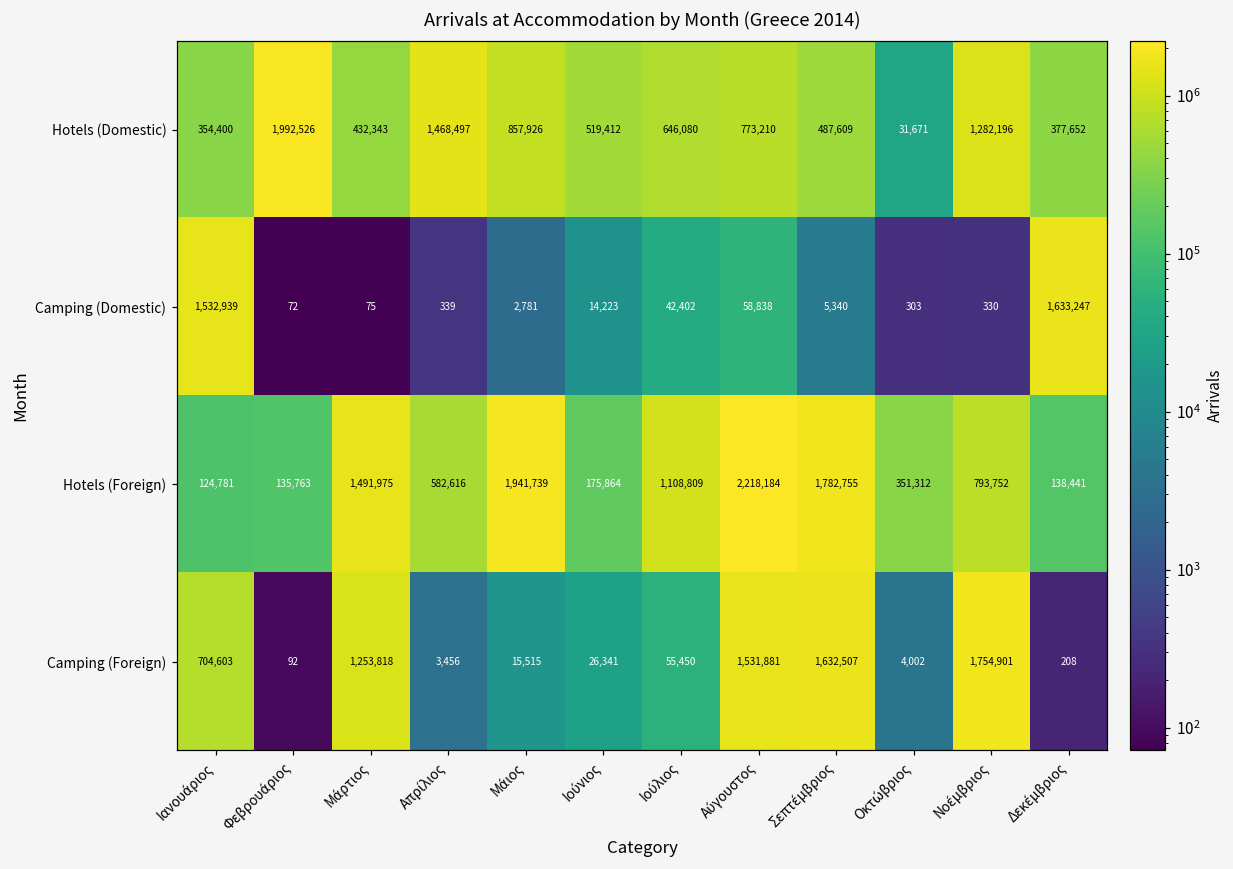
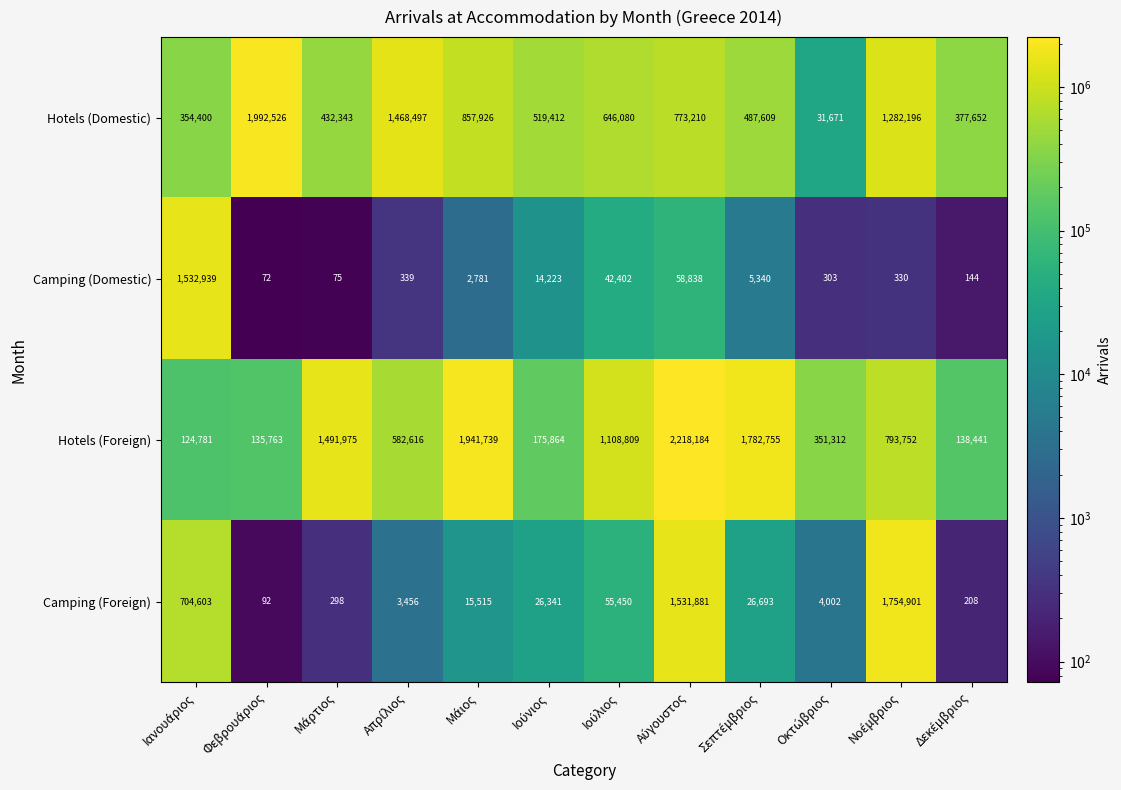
Camping (Domestic), Δεκέμβριος: 1,633,247 -> 144
Camping (Foreign), Μάρτιος: 1,253,818 -> 298
Camping (Foreign), Σεπτέμβριος: 1,632,507 -> 26,693
